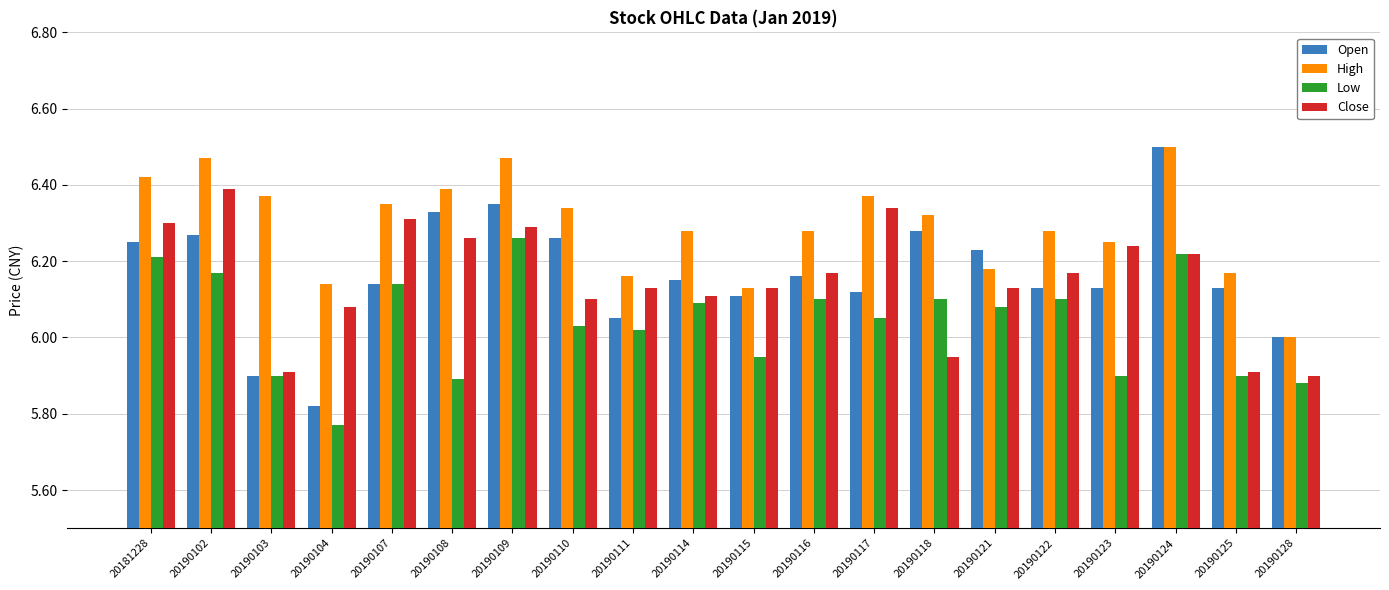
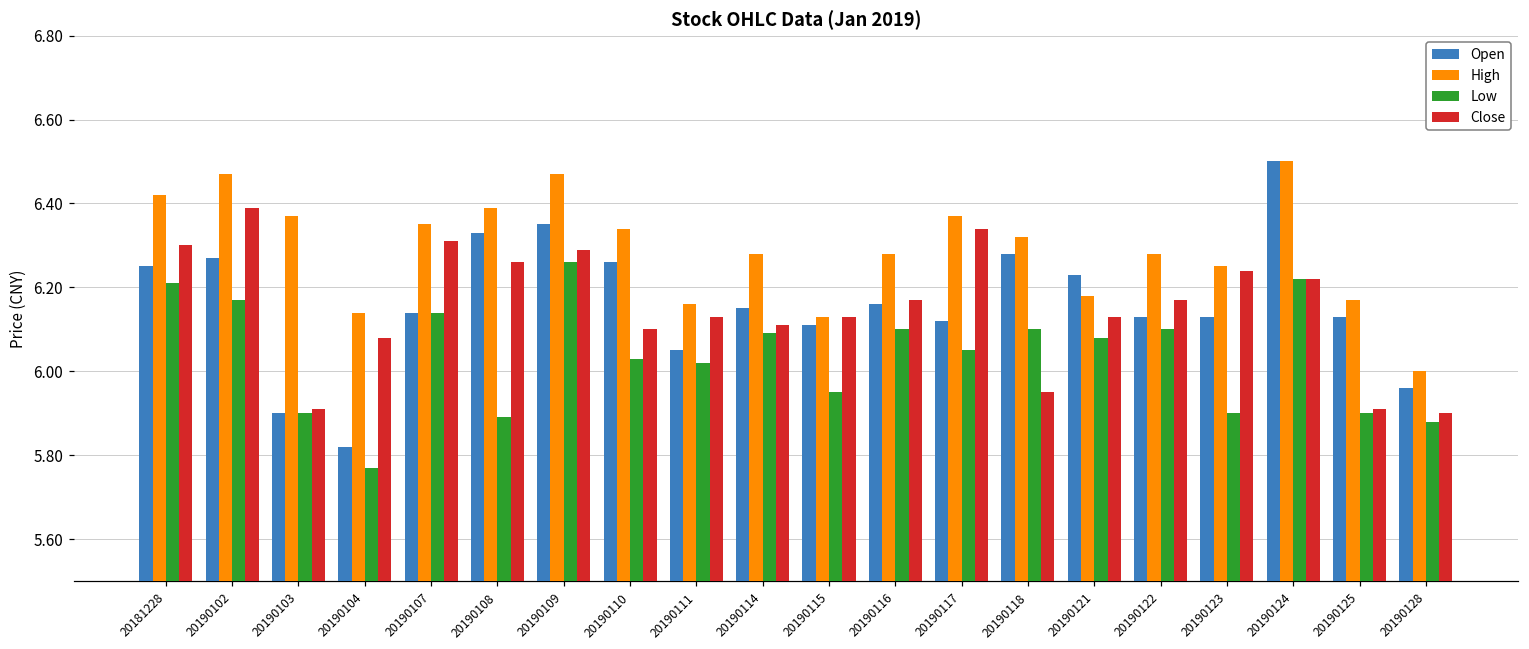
Open, 20190128: 6.00 -> 5.96
